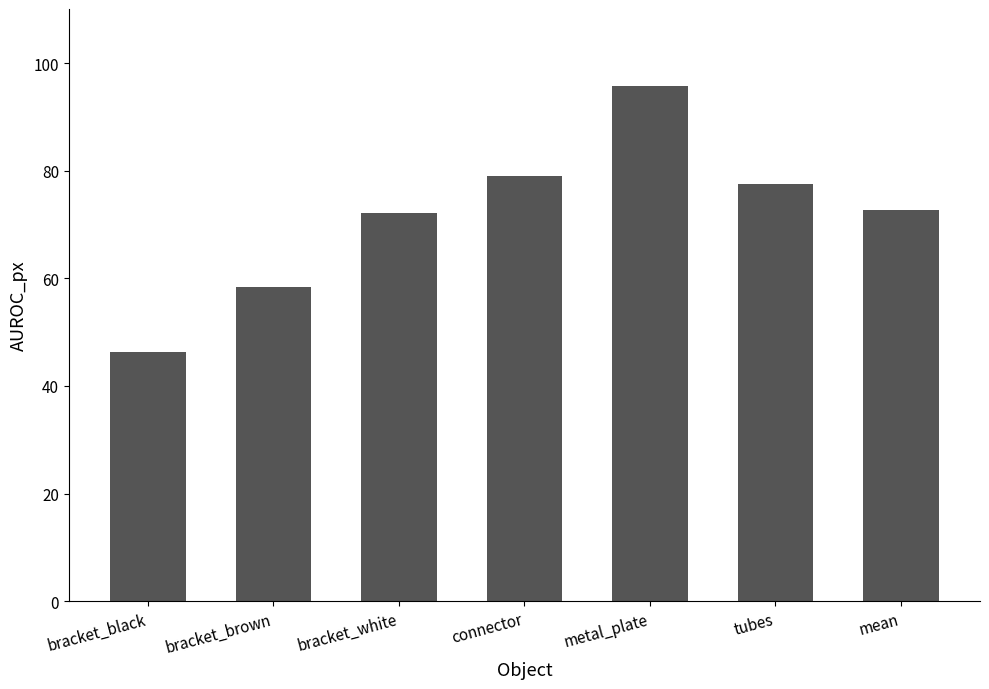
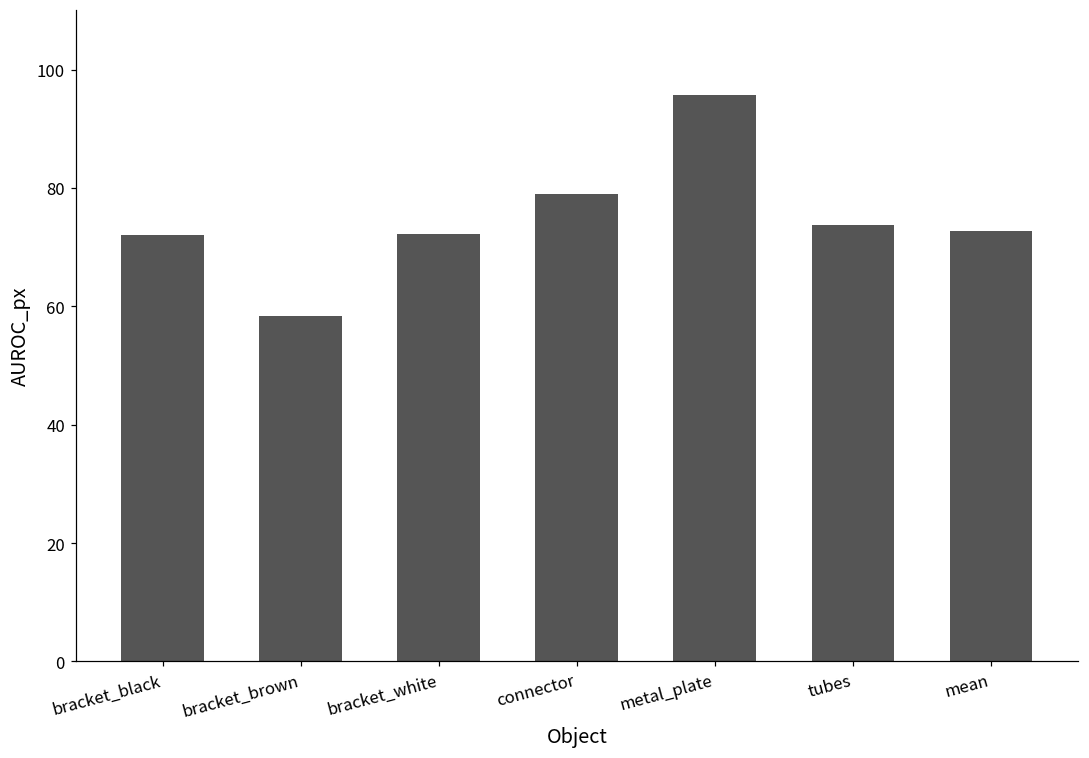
bracket_black: 46 -> 72
tubes: 78 -> 74
